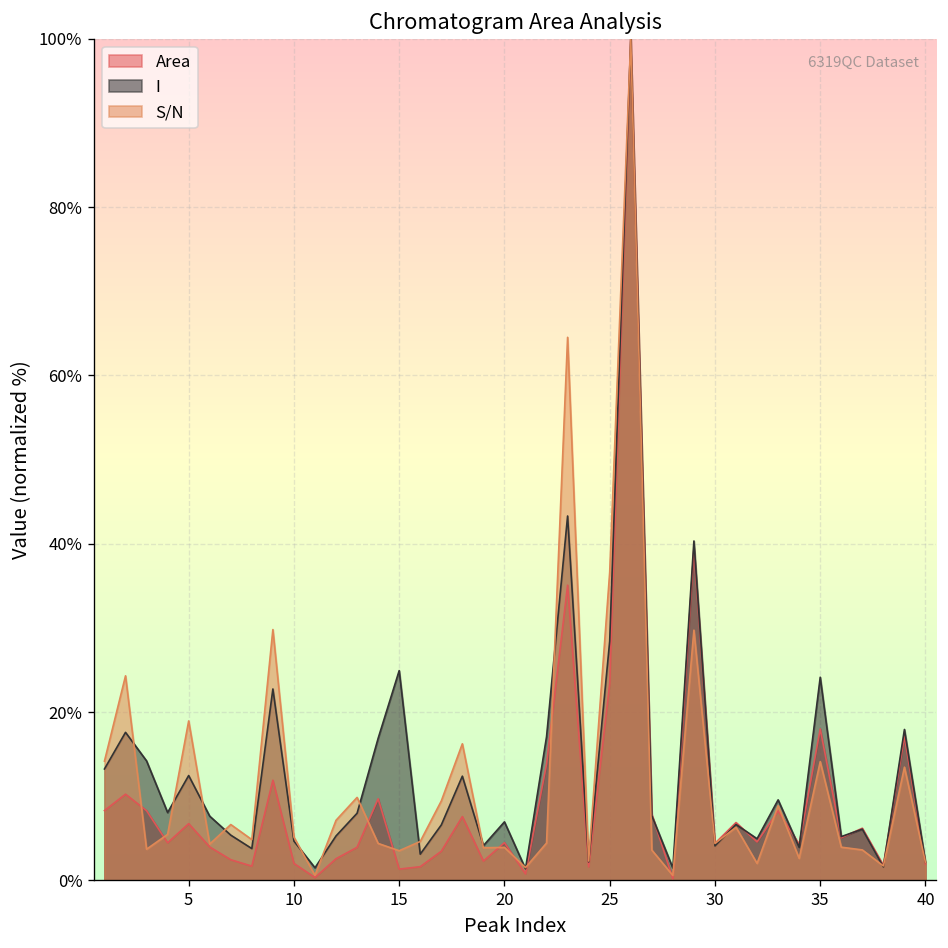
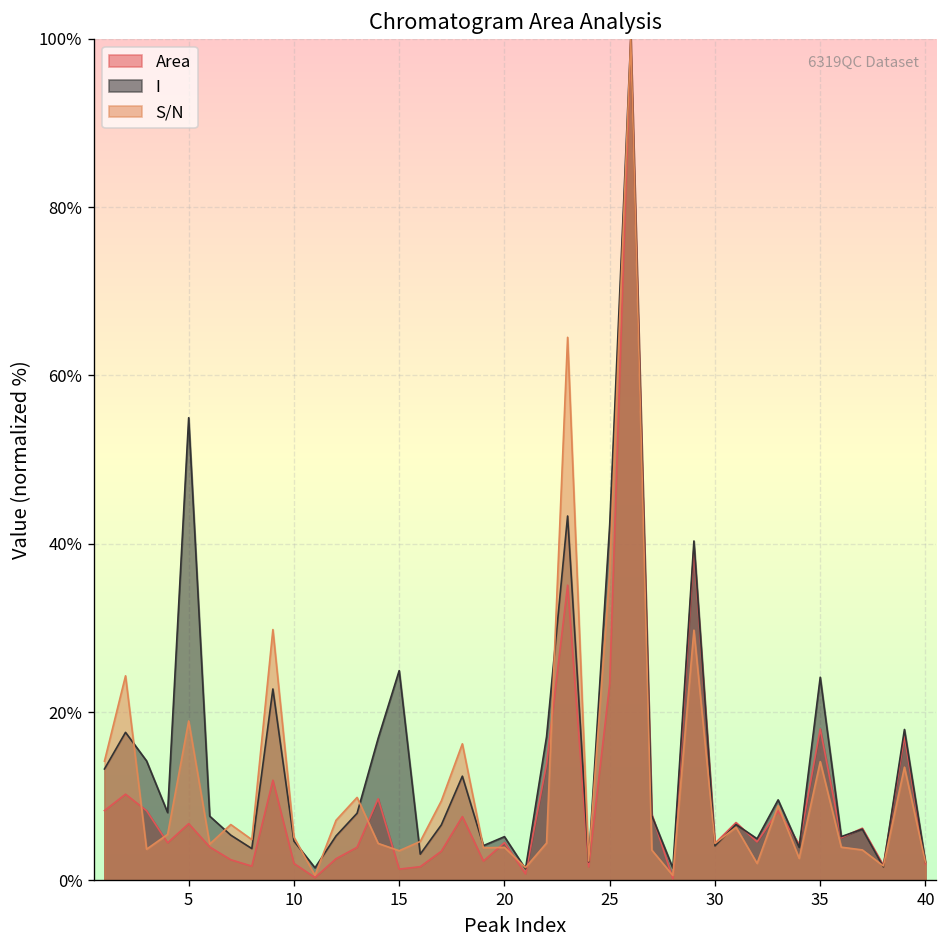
I, 5: 12% -> 55%
I, 20: 7% -> 5%
I, 25: 28% -> 42%
